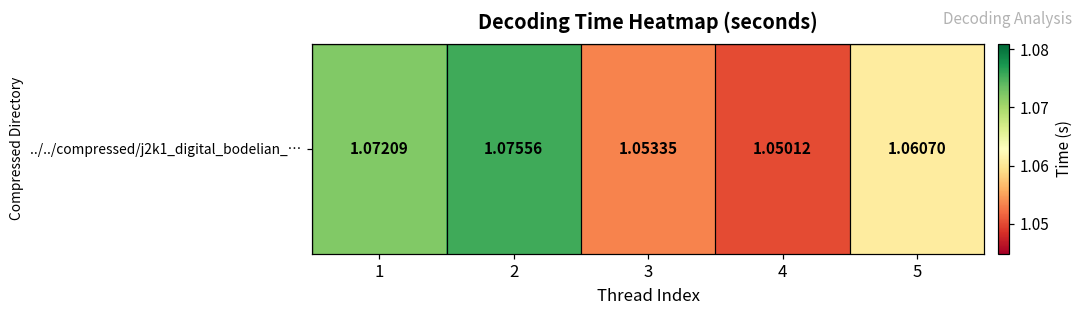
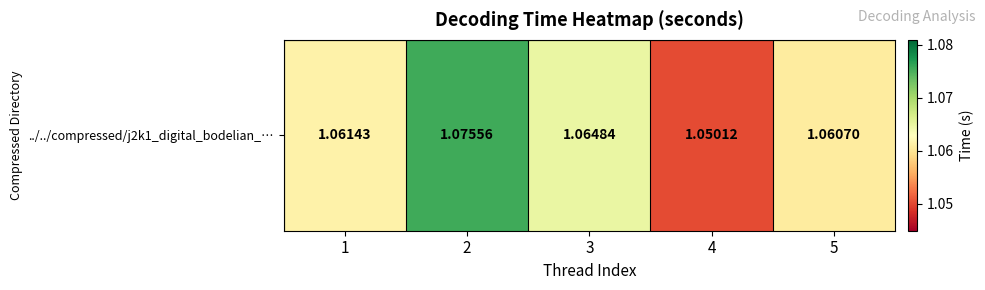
../../compressed/j2k1_digital_bodelian_…, 1: 1.07209 -> 1.06143
../../compressed/j2k1_digital_bodelian_…, 3: 1.05335 -> 1.06484
